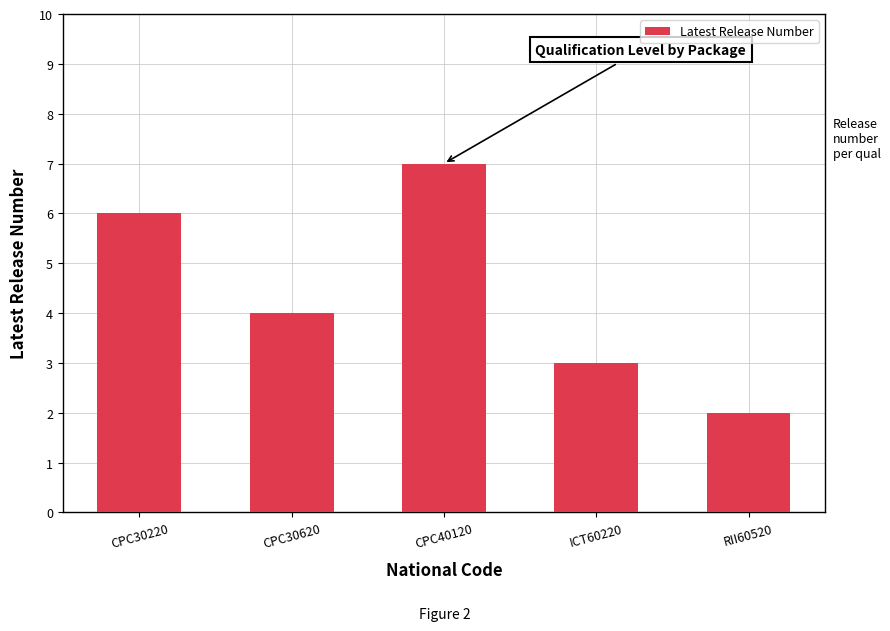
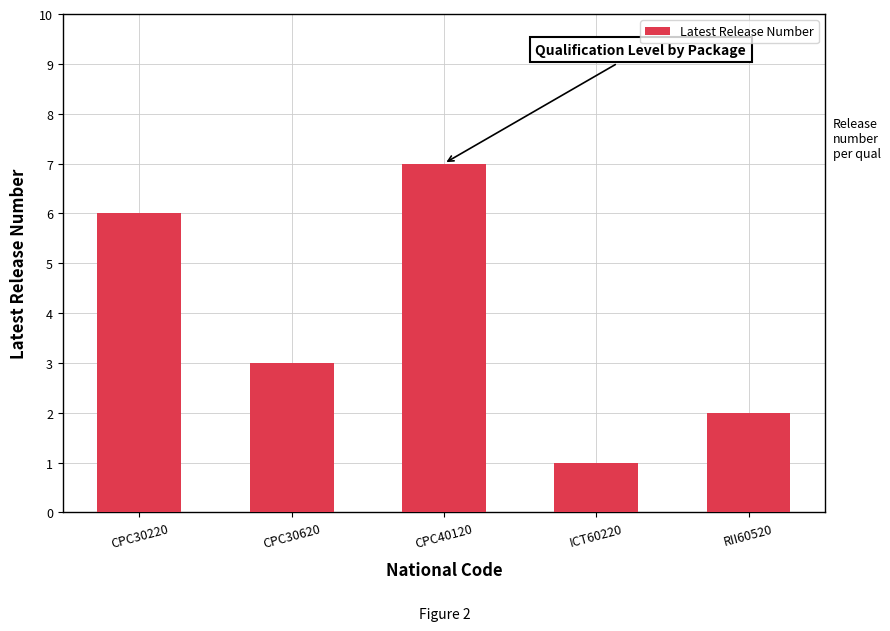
CPC30620: 4 -> 3
ICT60220: 3 -> 1
